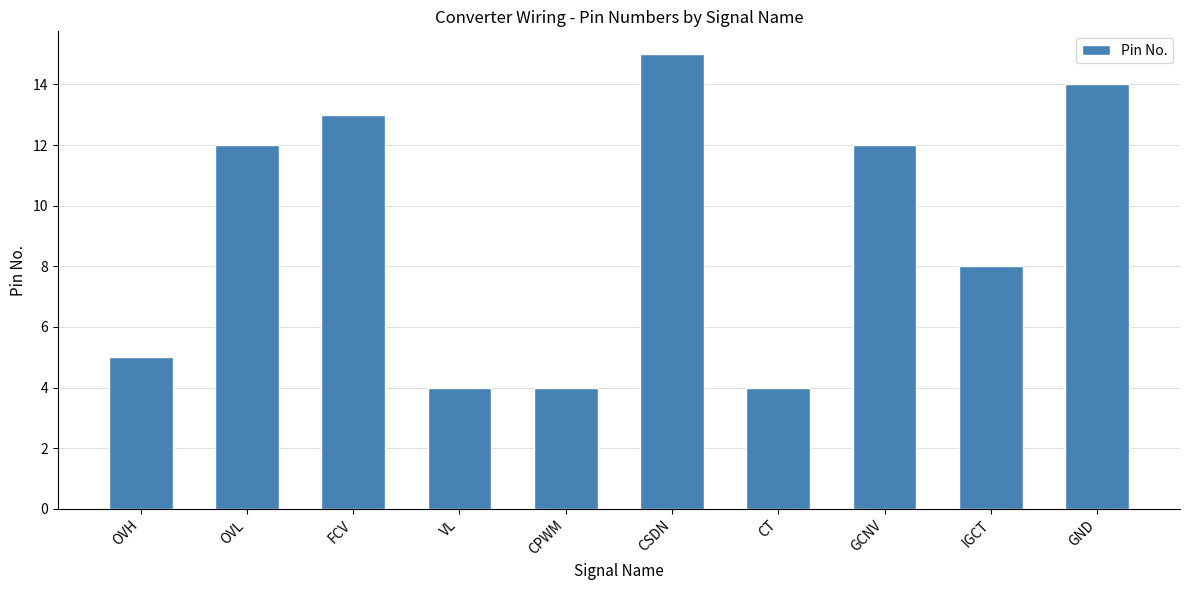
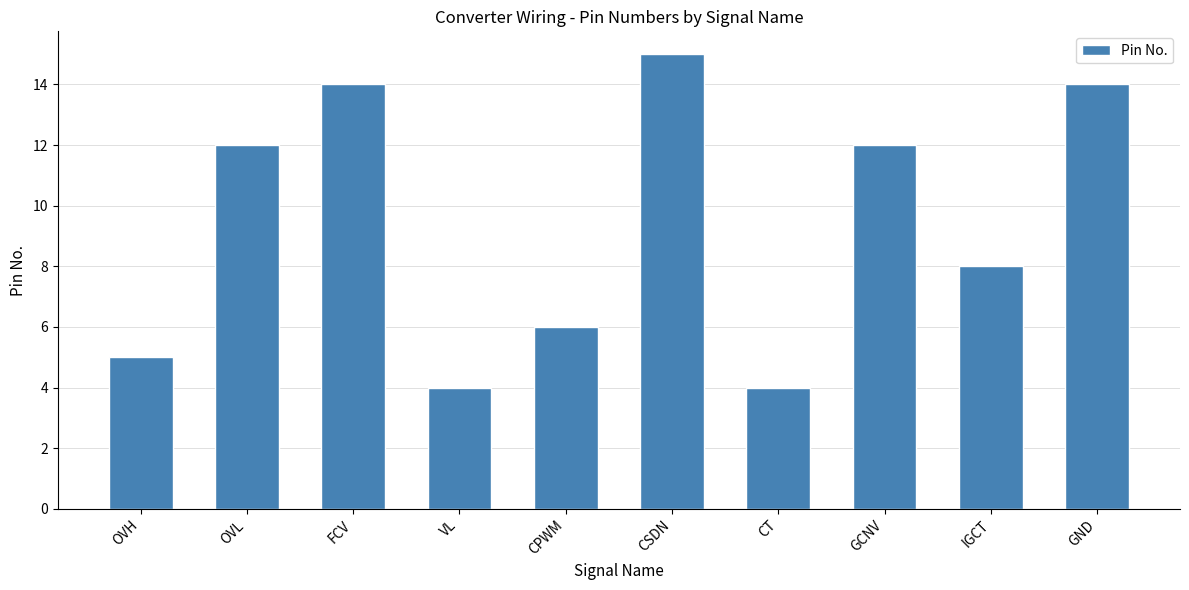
FCV: 13 -> 14
CPWM: 4 -> 6
